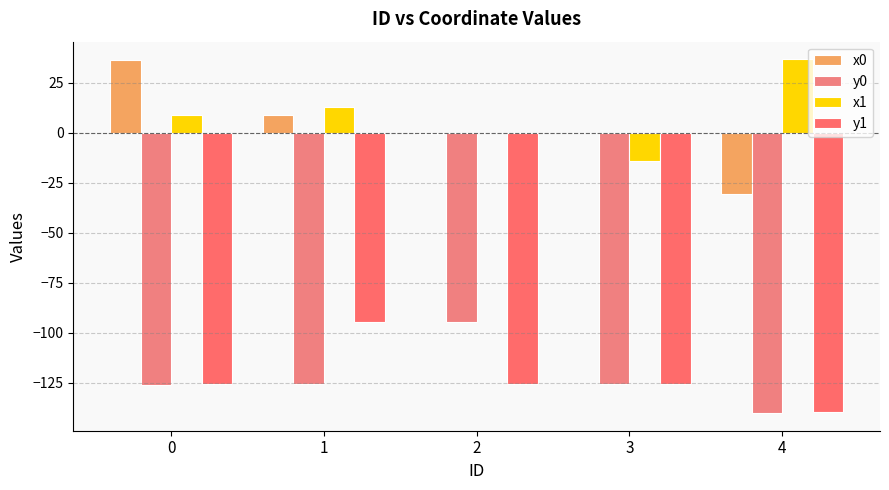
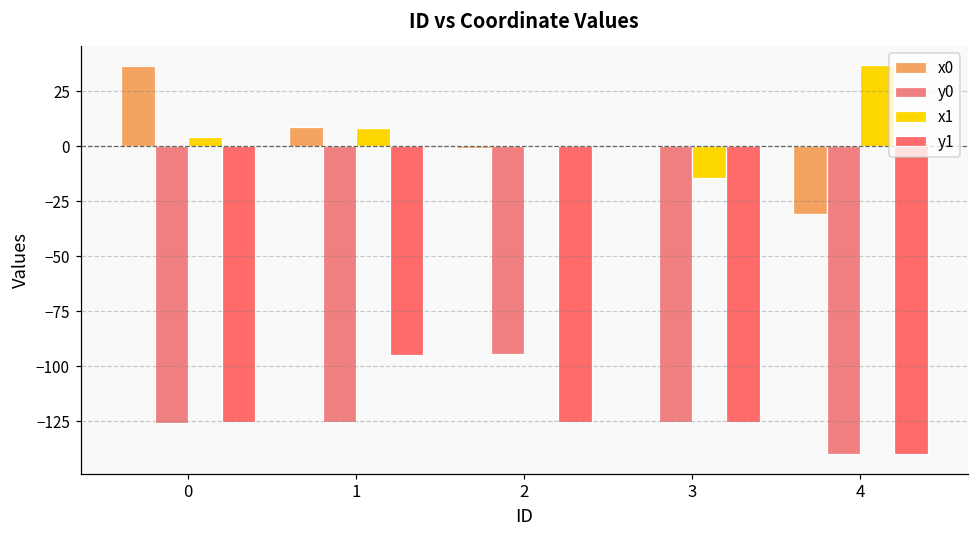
x1, 0: 9 -> 4
x1, 1: 13 -> 8
